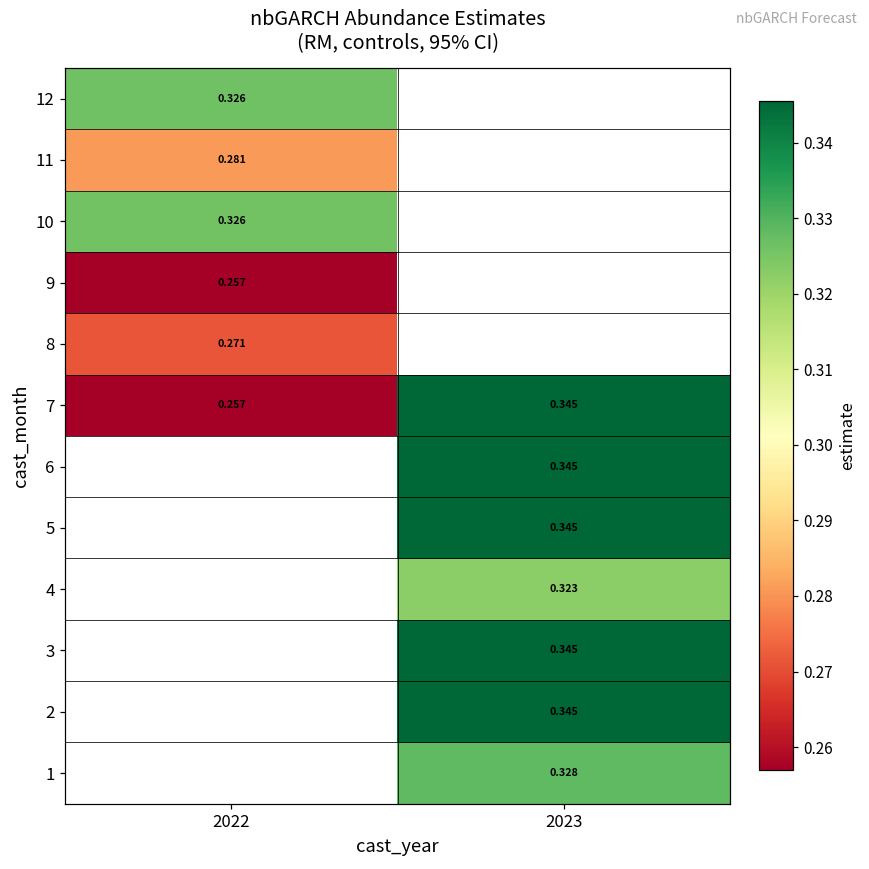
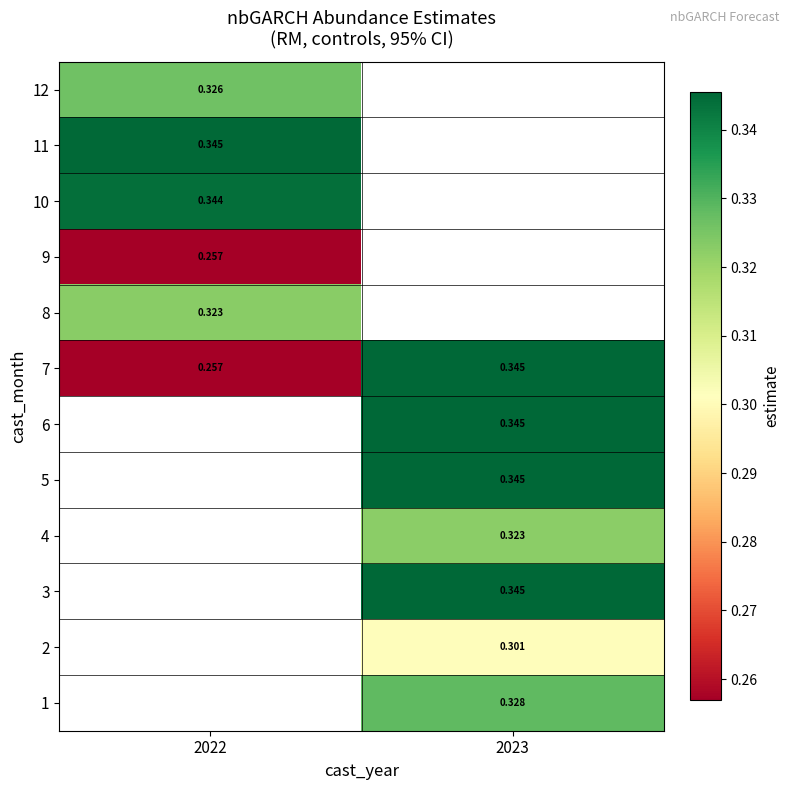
11, 2022: 0.281 -> 0.345
10, 2022: 0.326 -> 0.344
8, 2022: 0.271 -> 0.323
2, 2023: 0.345 -> 0.301
